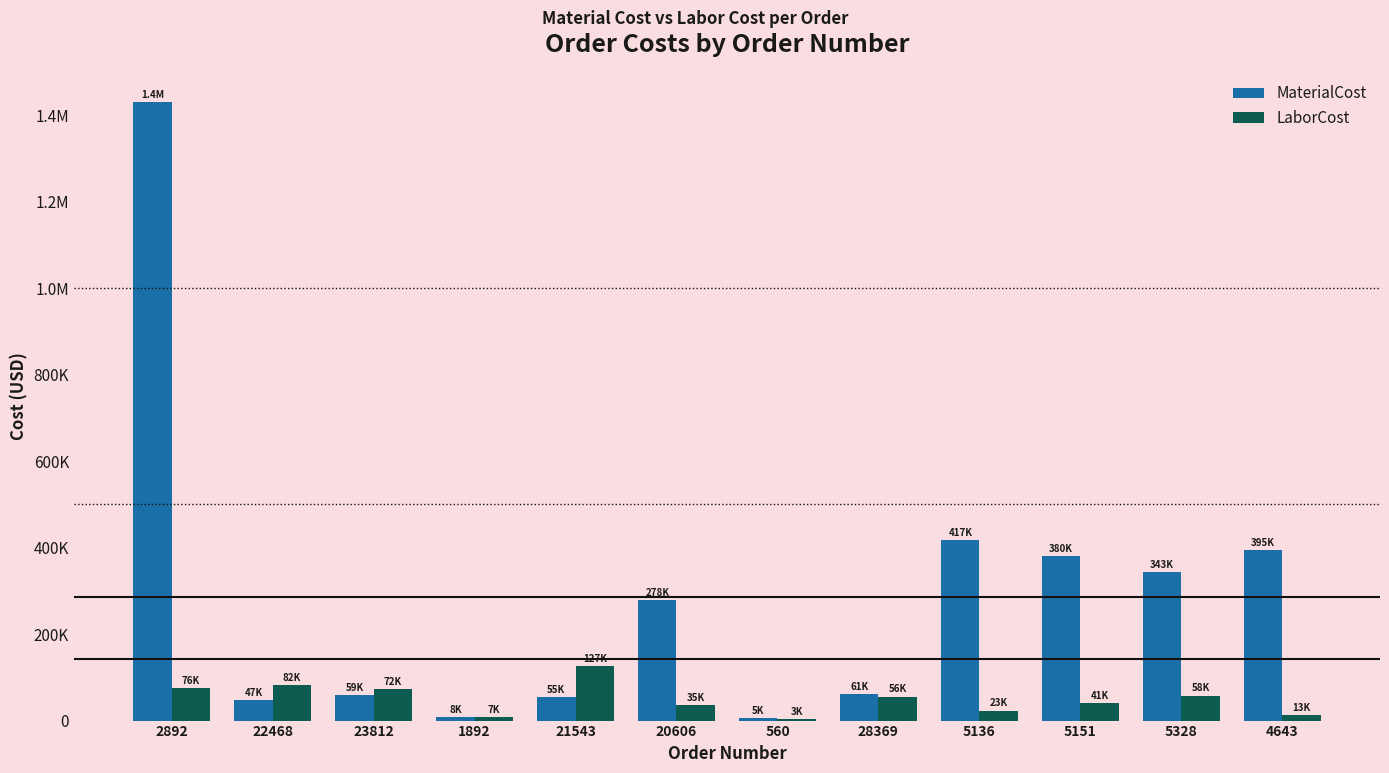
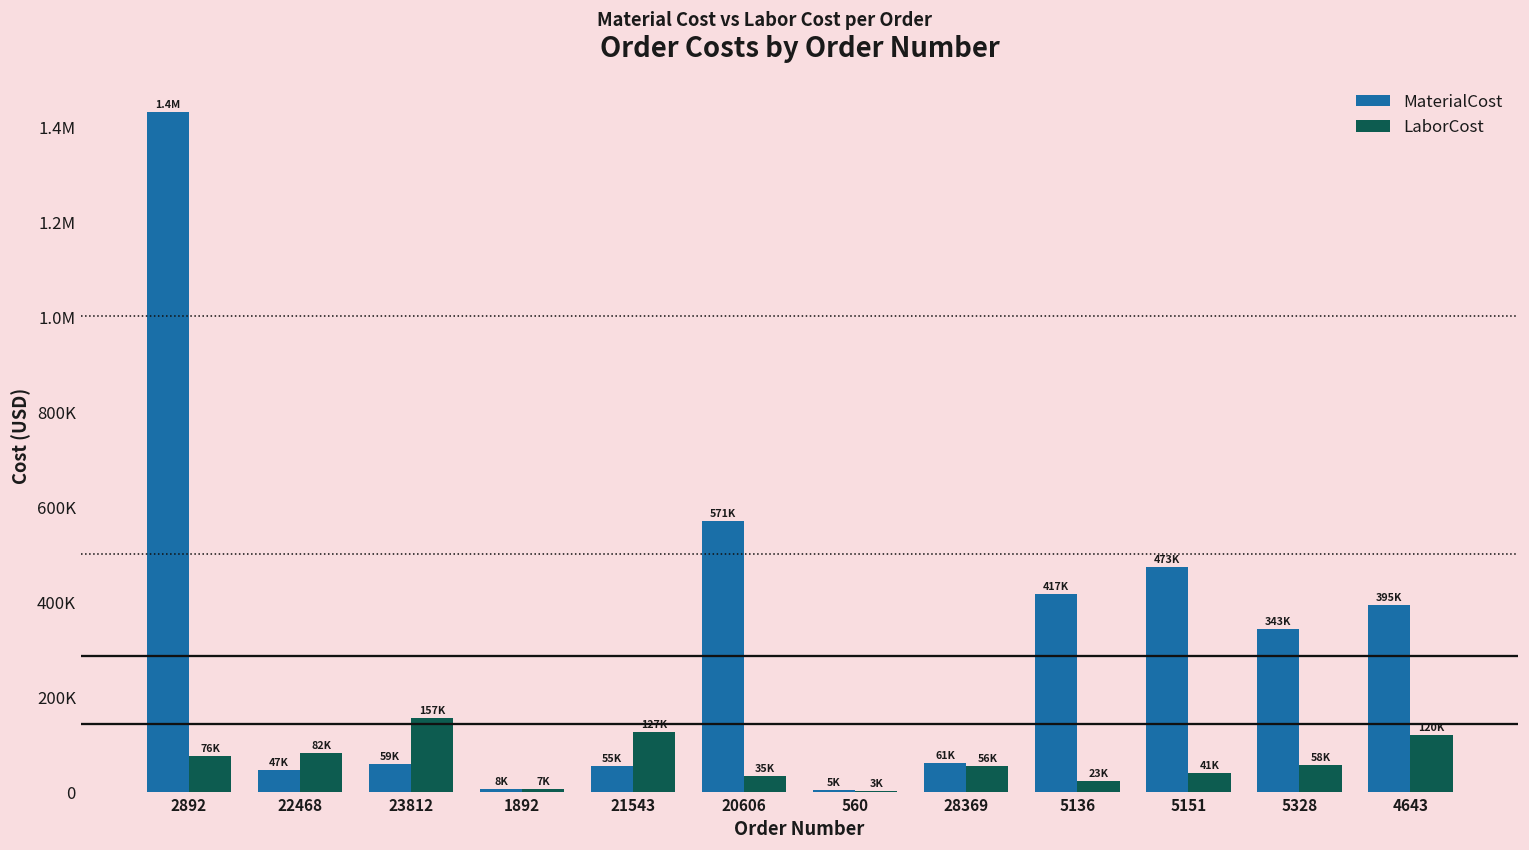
LaborCost, 23812: 72K -> 157K
MaterialCost, 20606: 278K -> 571K
MaterialCost, 5151: 380K -> 473K
LaborCost, 4643: 13K -> 120K
